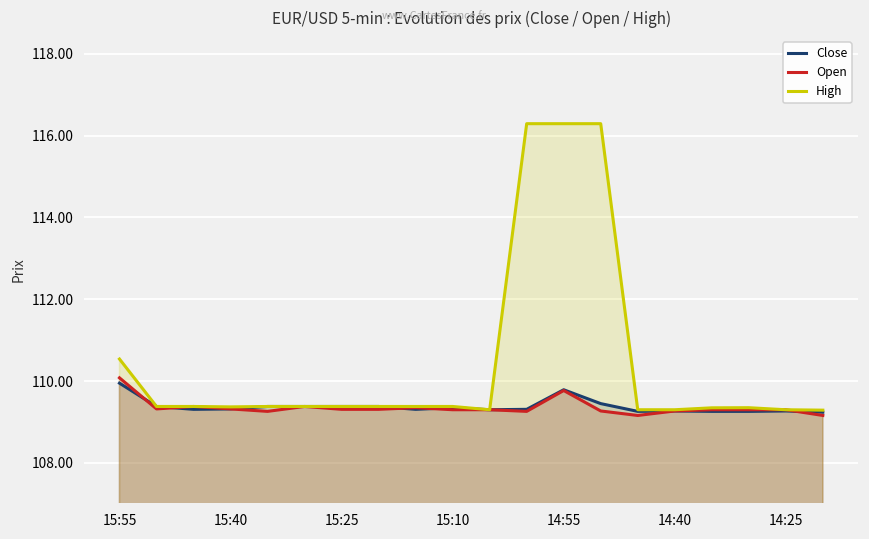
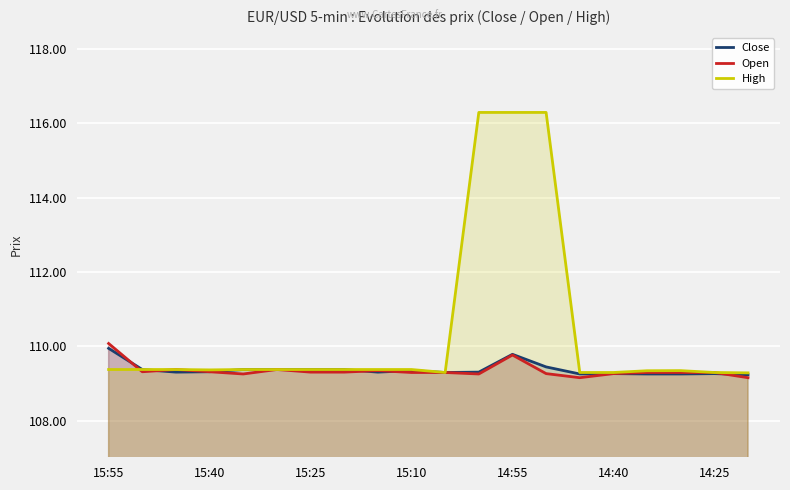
High, 15:55: 110.5 -> 109.4
